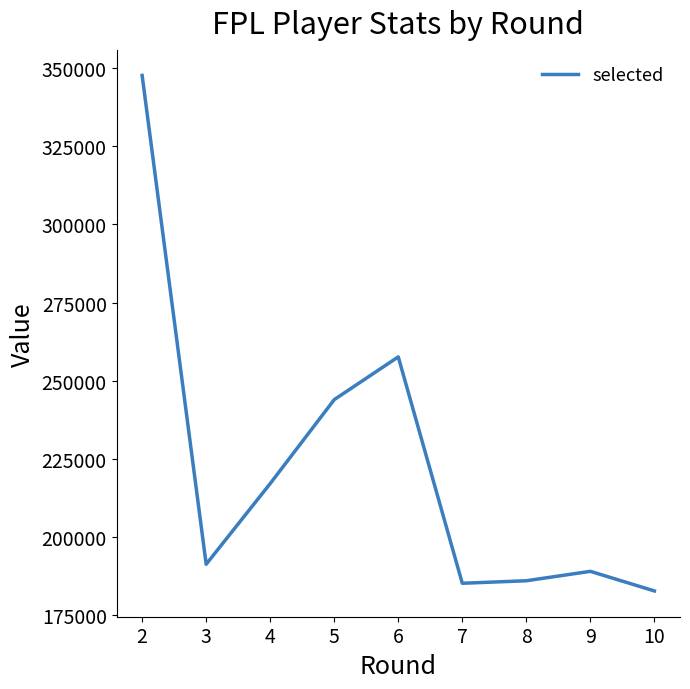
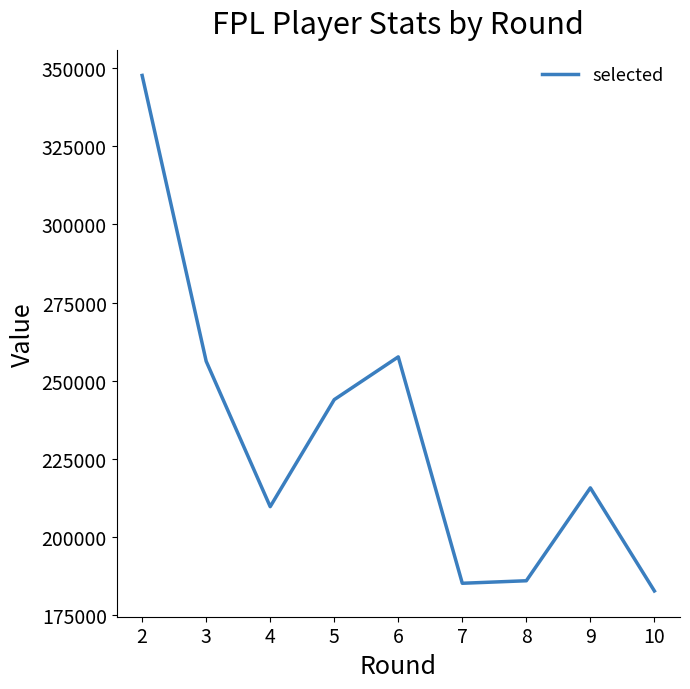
3: 191000 -> 256000
4: 217000 -> 210000
9: 189000 -> 216000
